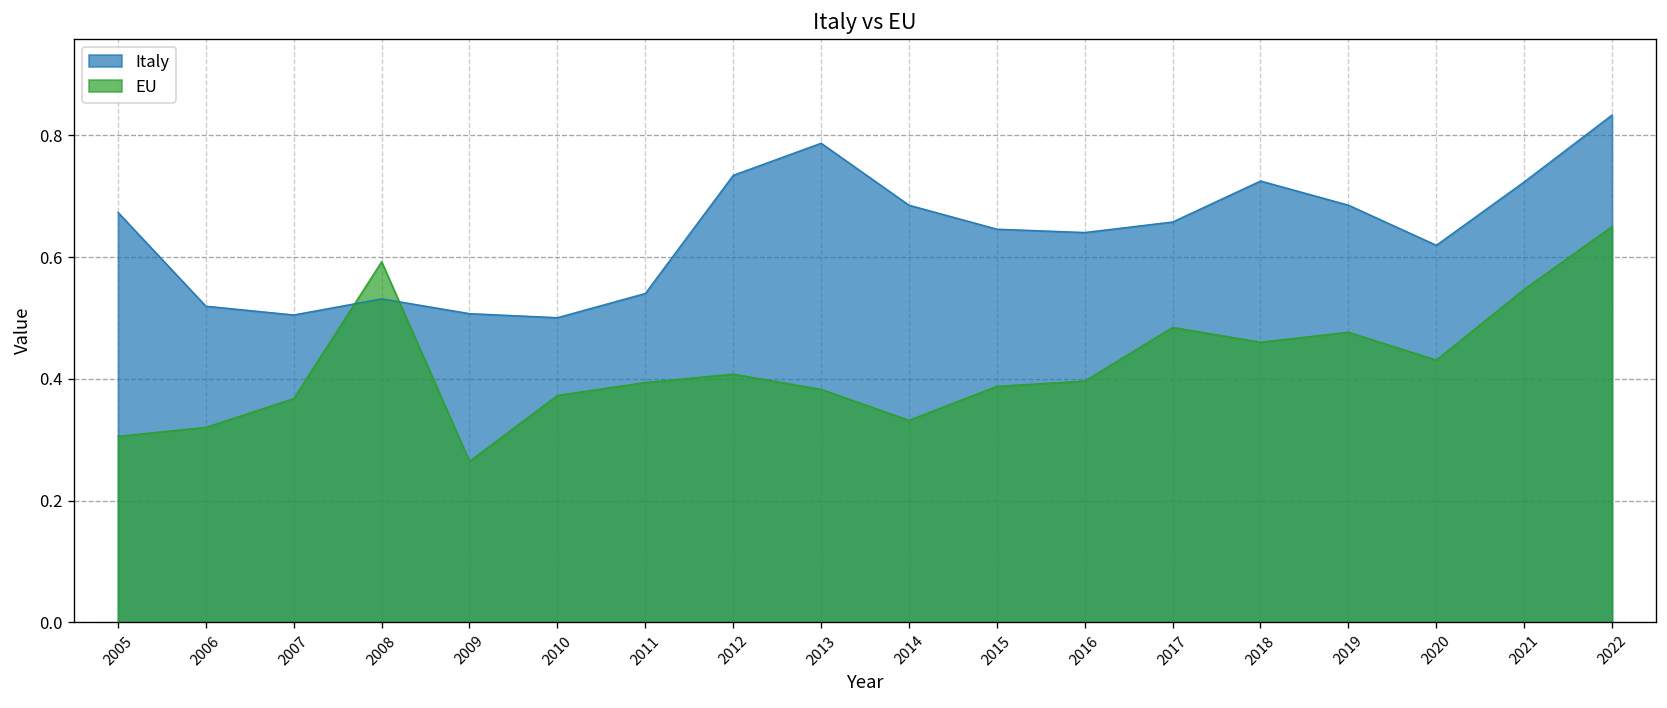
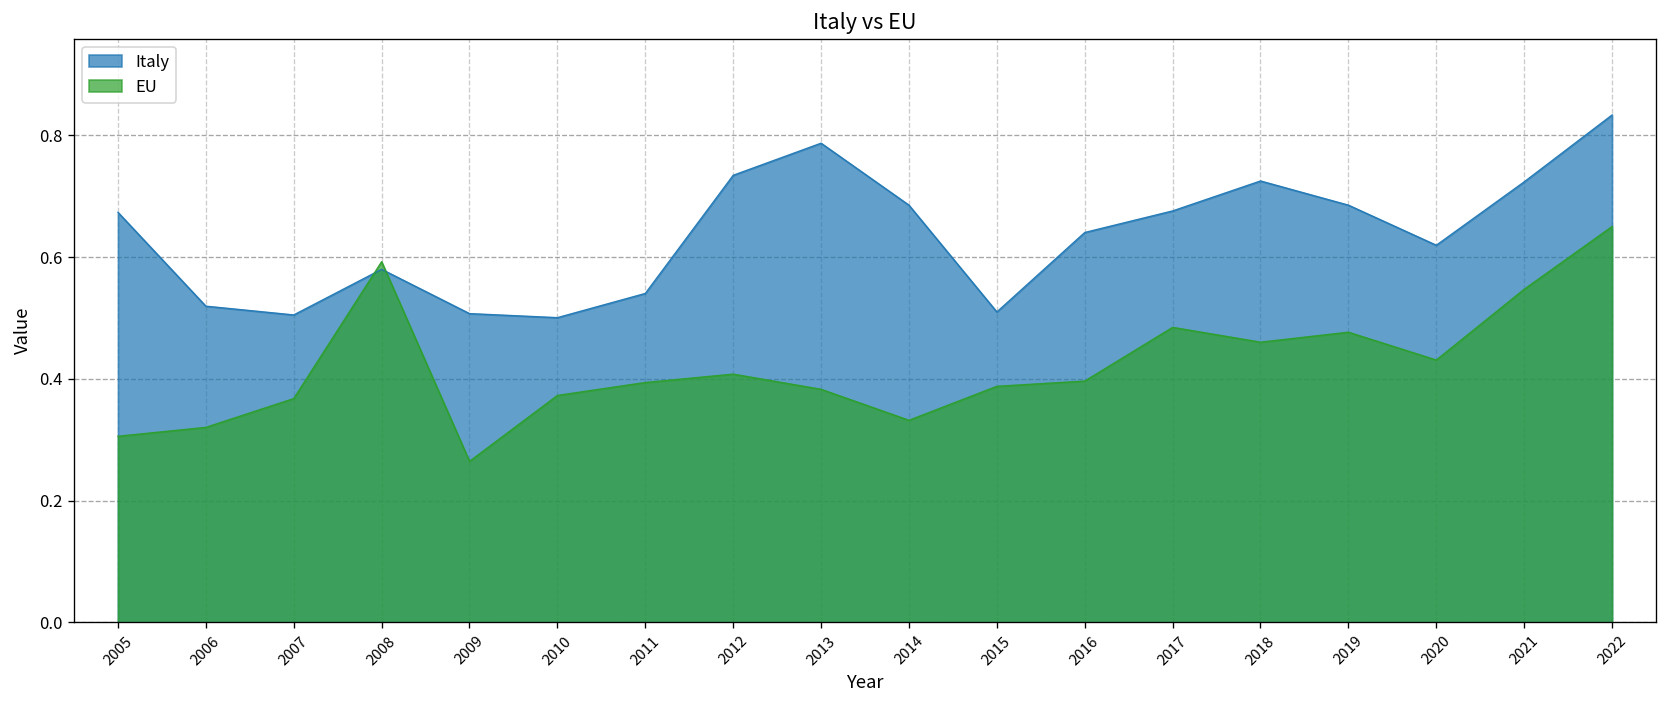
Italy, 2008: 0.53 -> 0.58
Italy, 2015: 0.65 -> 0.51
Italy, 2017: 0.66 -> 0.68
